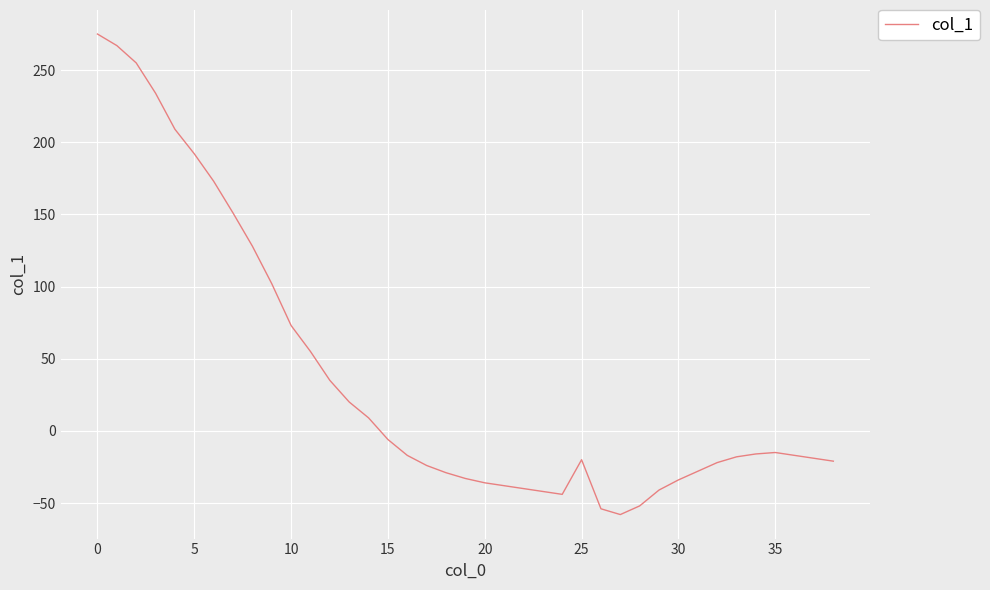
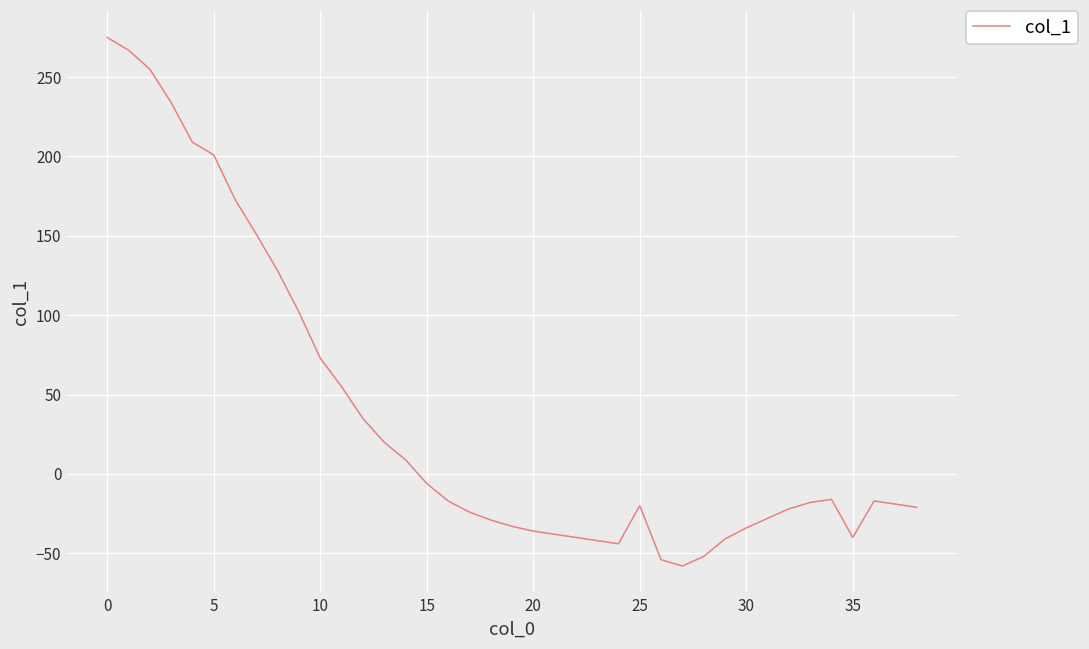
5: 192 -> 201
35: -15 -> -40
